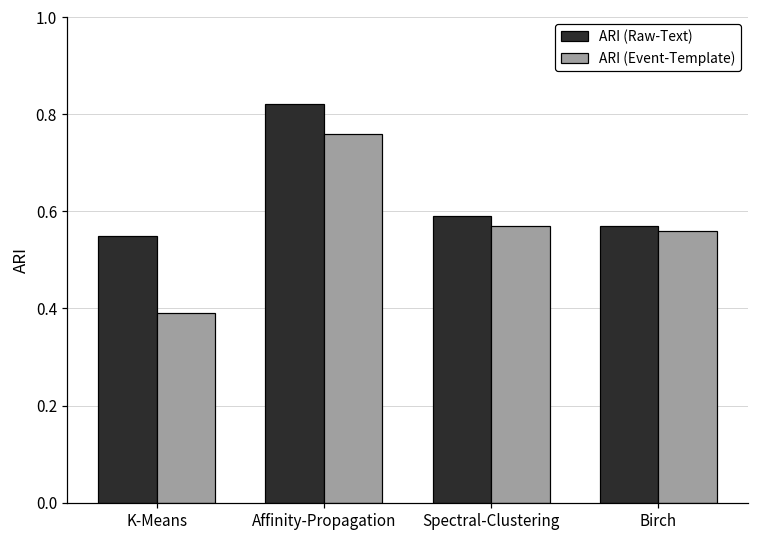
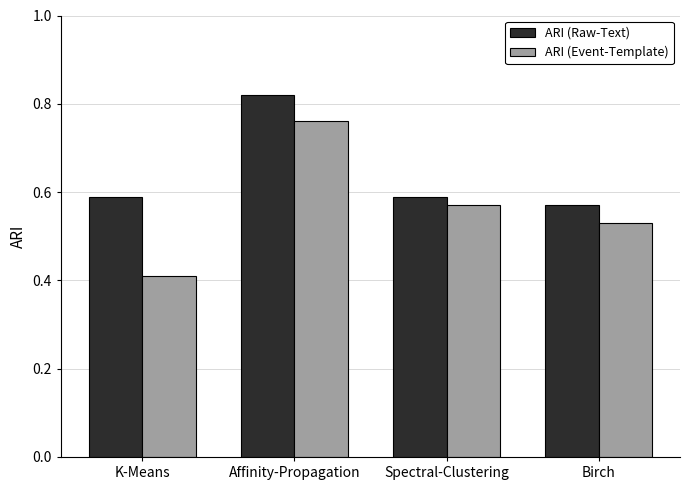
ARI (Raw-Text), K-Means: 0.55 -> 0.59
ARI (Event-Template), K-Means: 0.39 -> 0.41
ARI (Event-Template), Birch: 0.56 -> 0.53
